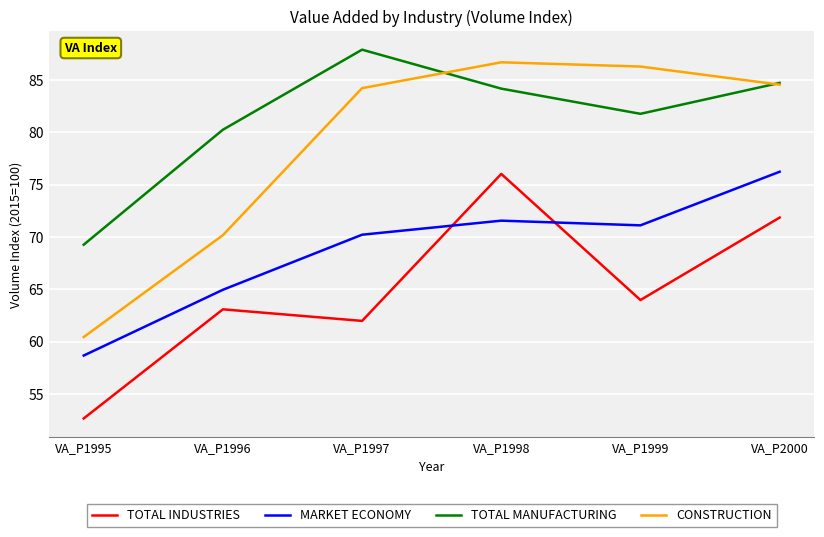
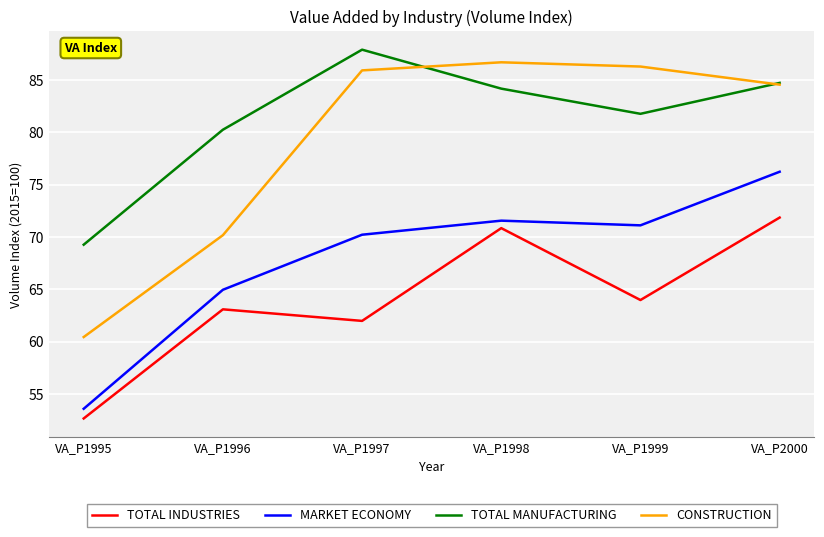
MARKET ECONOMY, VA_P1995: 58.7 -> 53.6
CONSTRUCTION, VA_P1997: 84.2 -> 85.9
TOTAL INDUSTRIES, VA_P1998: 76.0 -> 70.8
